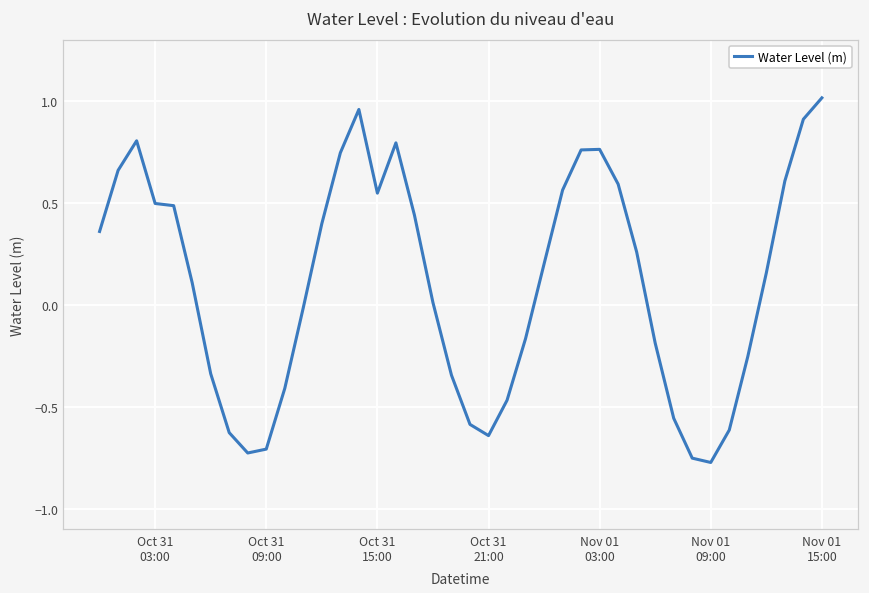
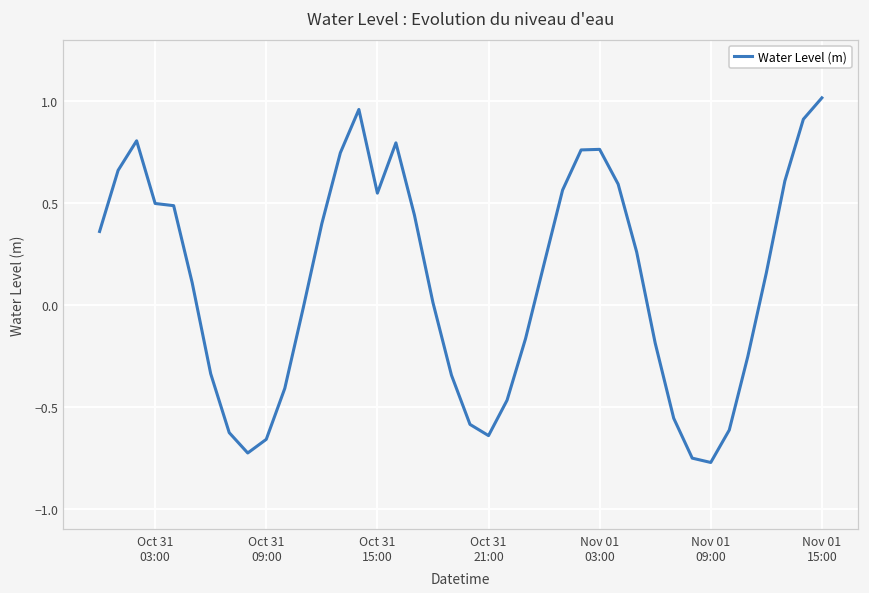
Oct 31 09:00: -0.71 -> -0.66
